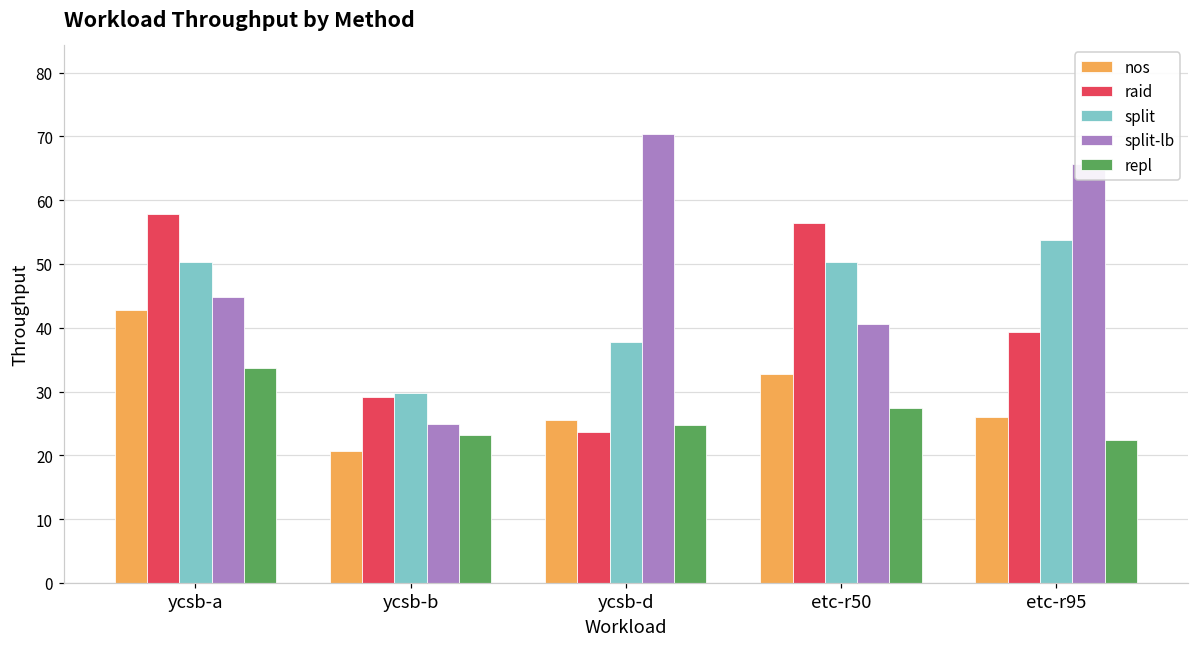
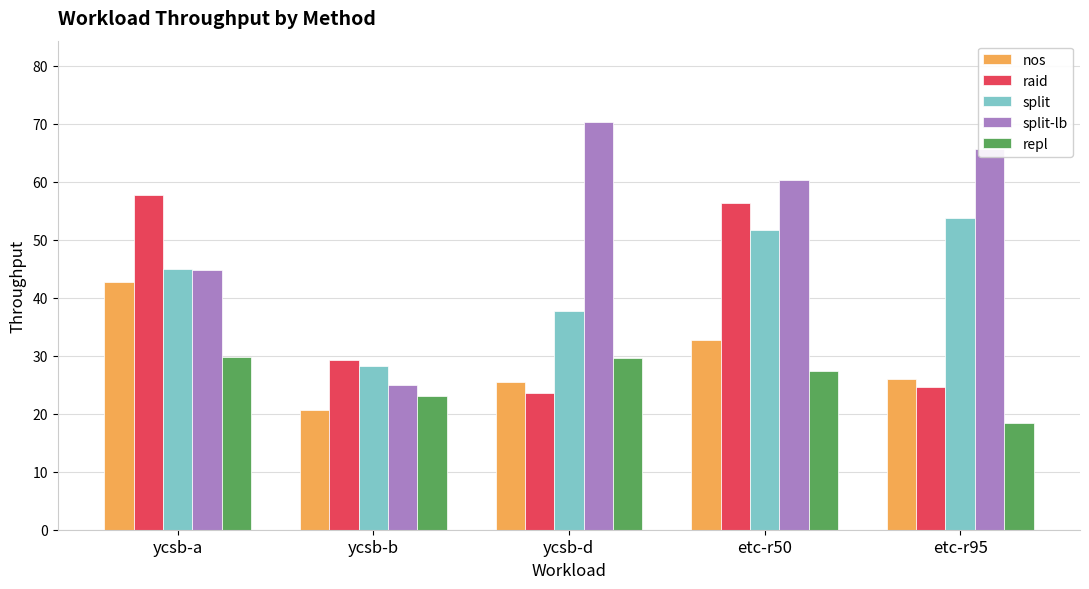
split, ycsb-a: 50 -> 45
repl, ycsb-a: 34 -> 30
split, ycsb-b: 30 -> 28
repl, ycsb-d: 25 -> 30
split, etc-r50: 50 -> 52
split-lb, etc-r50: 41 -> 60
raid, etc-r95: 39 -> 25
repl, etc-r95: 22 -> 18
